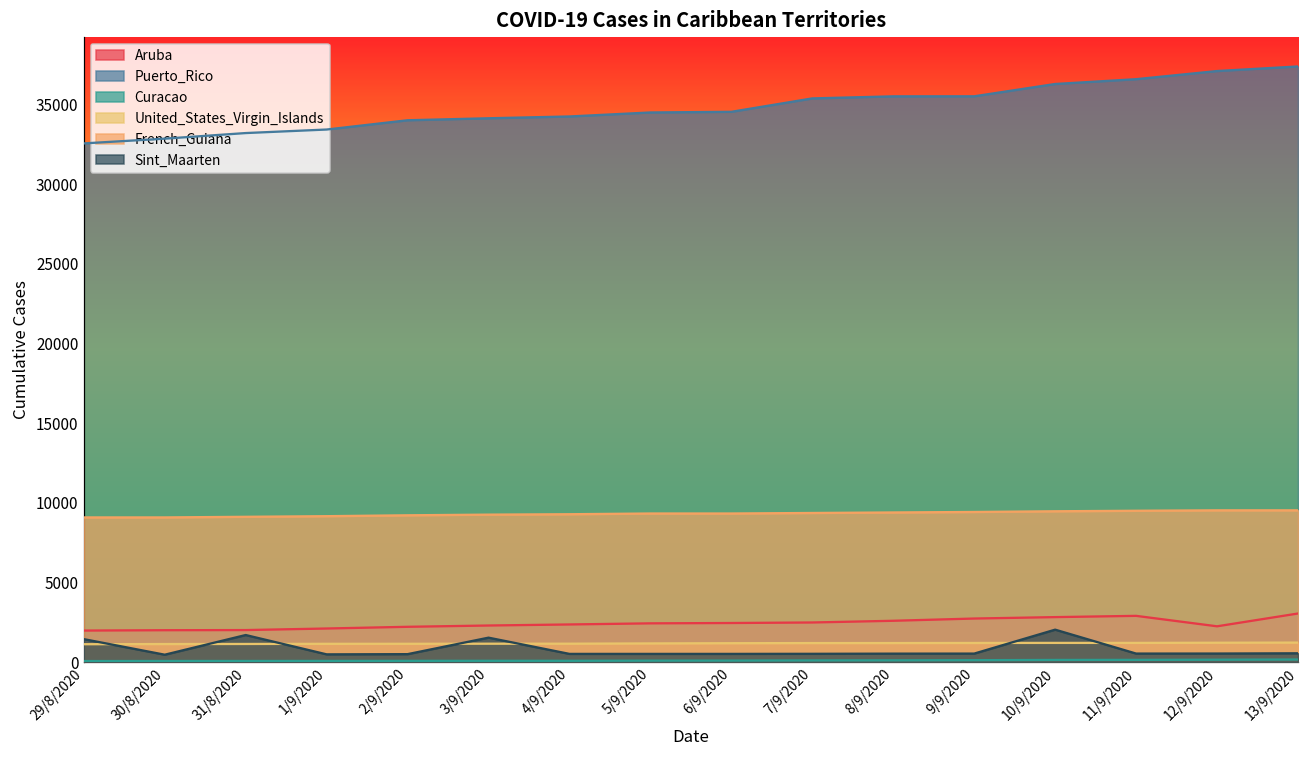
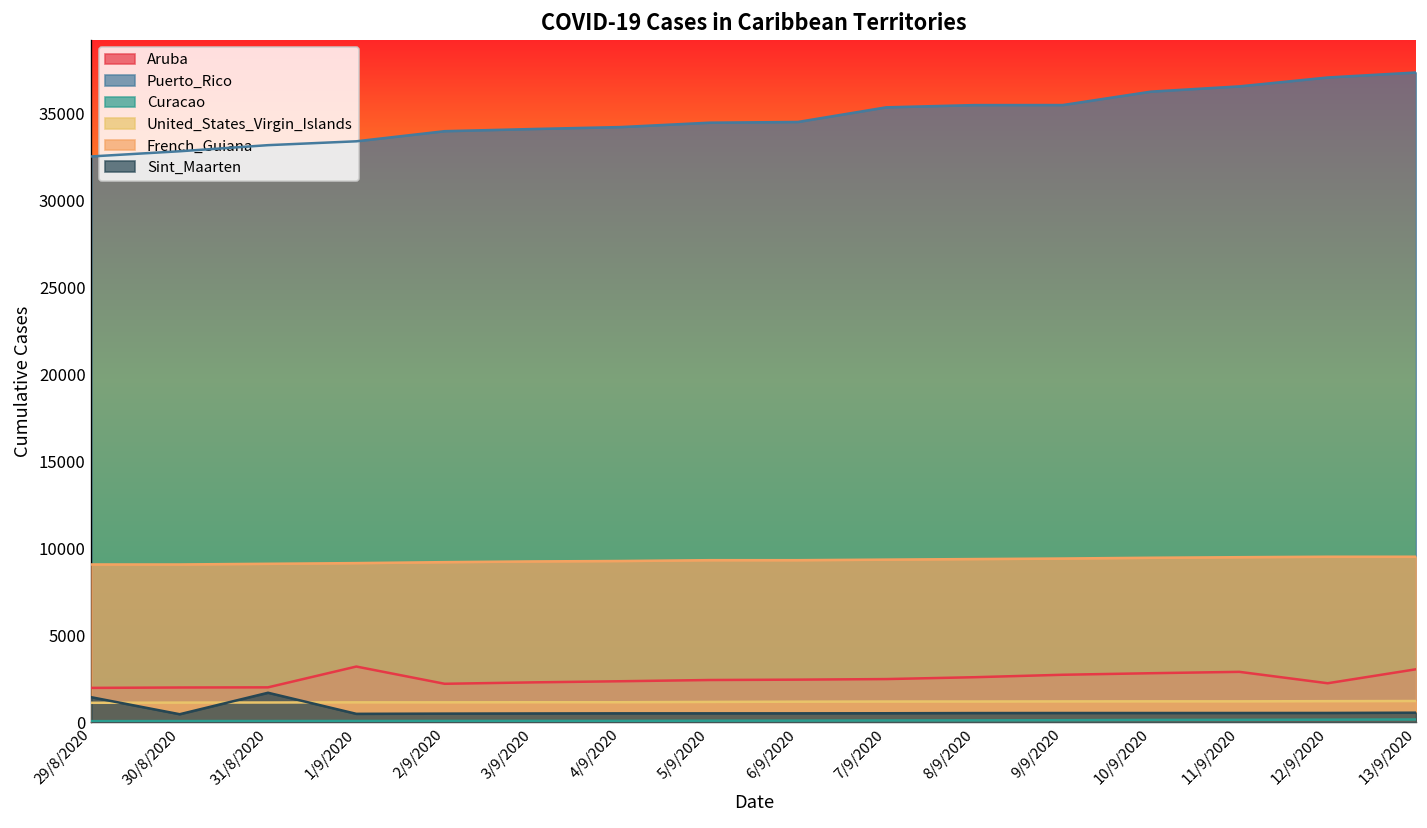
Aruba, 1/9/2020: 2100 -> 3200
Sint_Maarten, 3/9/2020: 1500 -> 500
Sint_Maarten, 10/9/2020: 2000 -> 500
